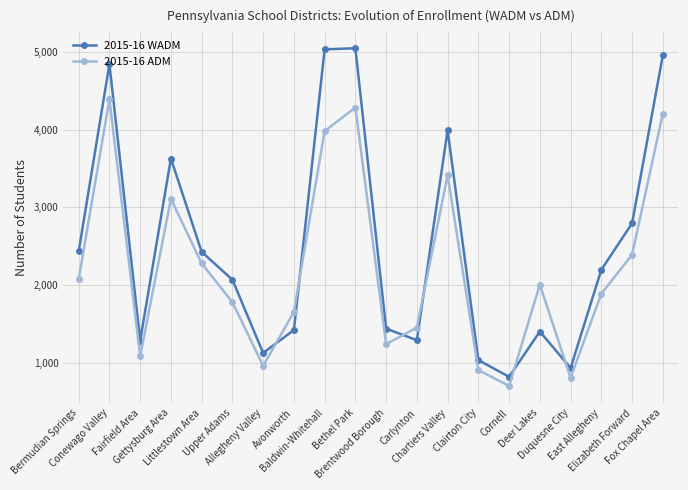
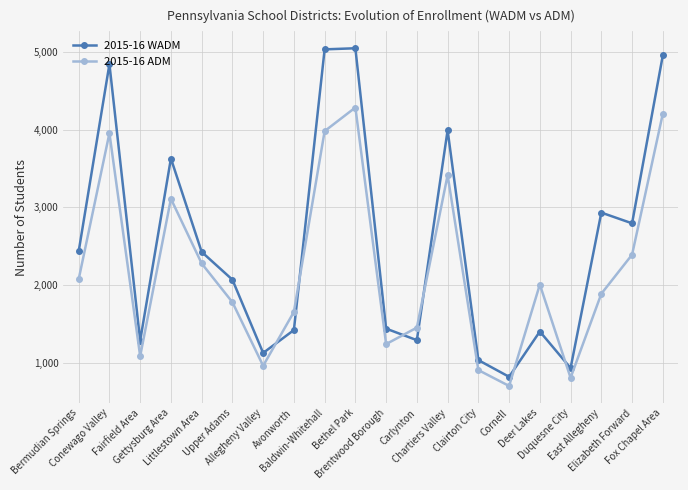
2015-16 ADM, Conewago Valley: 4,400 -> 4,000
2015-16 WADM, East Allegheny: 2,200 -> 2,900
